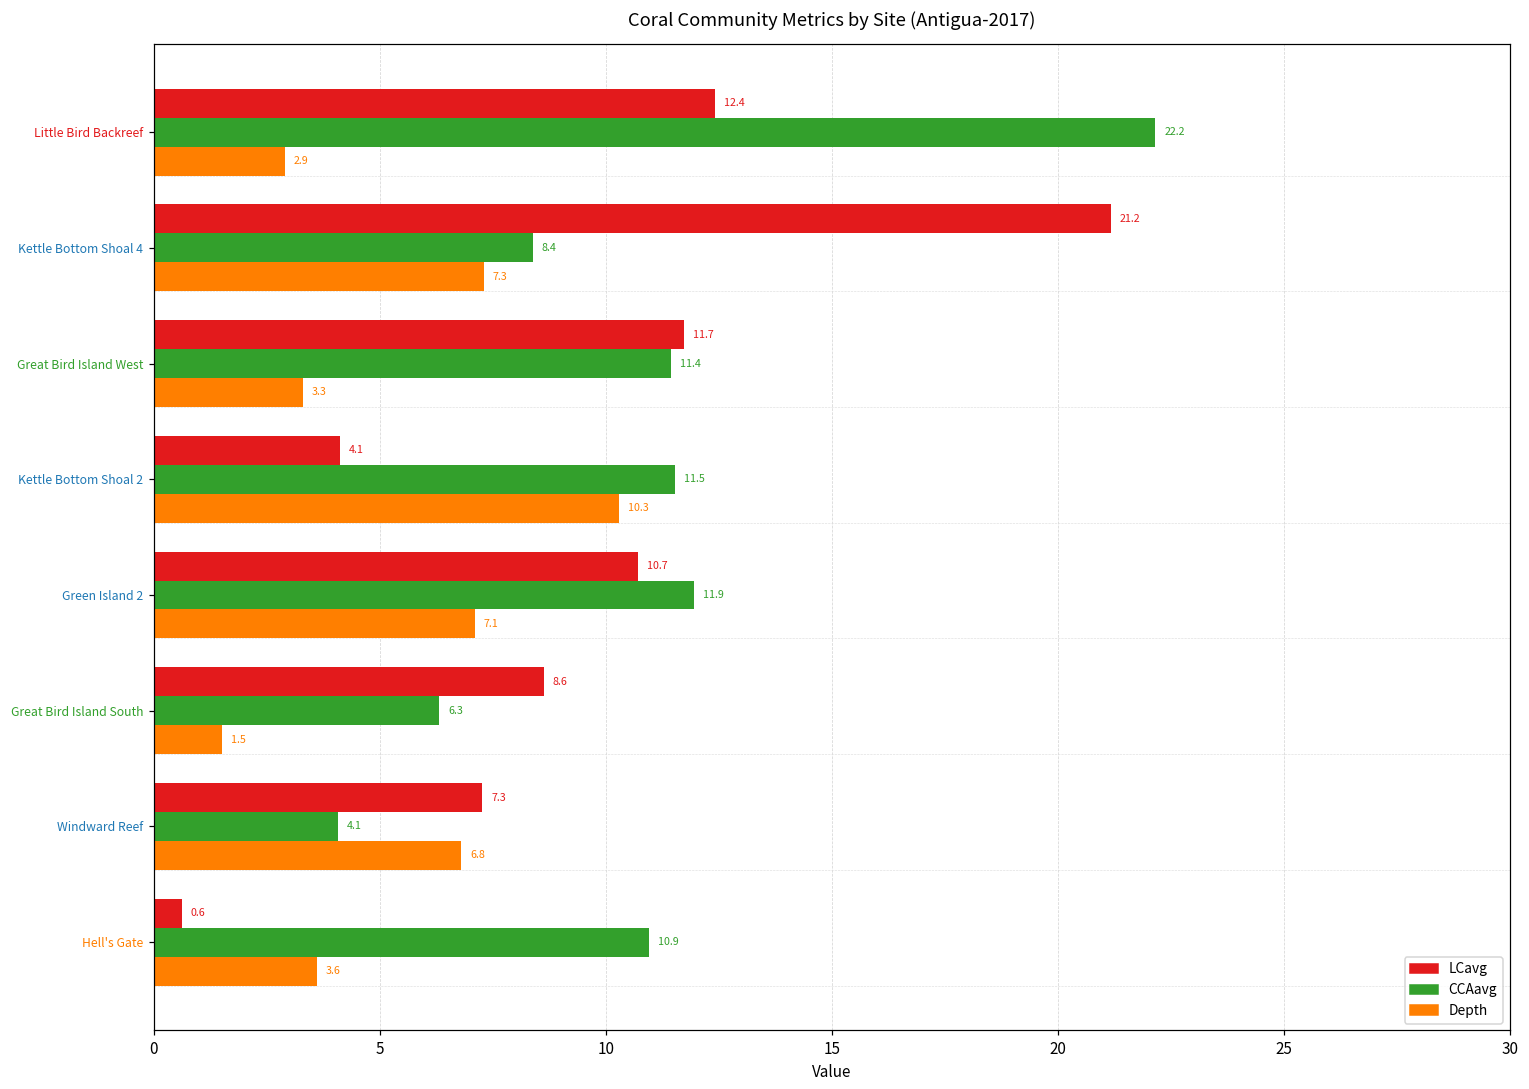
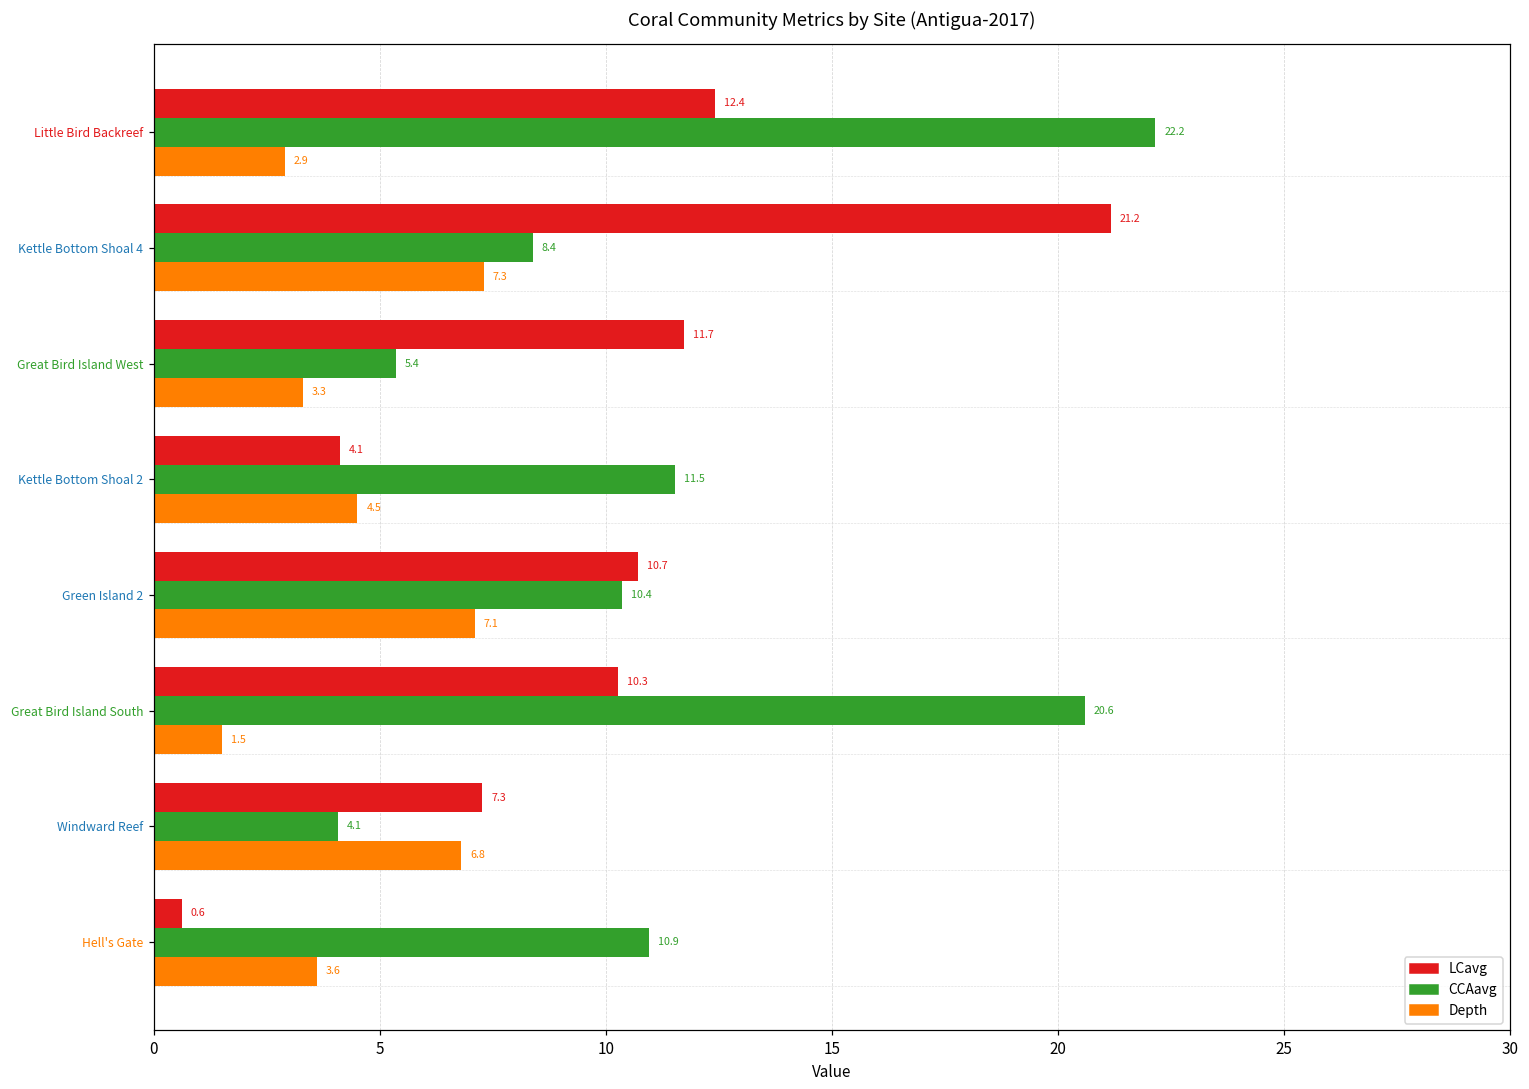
CCAavg, Great Bird Island West: 11.4 -> 5.4
Depth, Kettle Bottom Shoal 2: 10.3 -> 4.5
CCAavg, Green Island 2: 11.9 -> 10.4
LCavg, Great Bird Island South: 8.6 -> 10.3
CCAavg, Great Bird Island South: 6.3 -> 20.6
